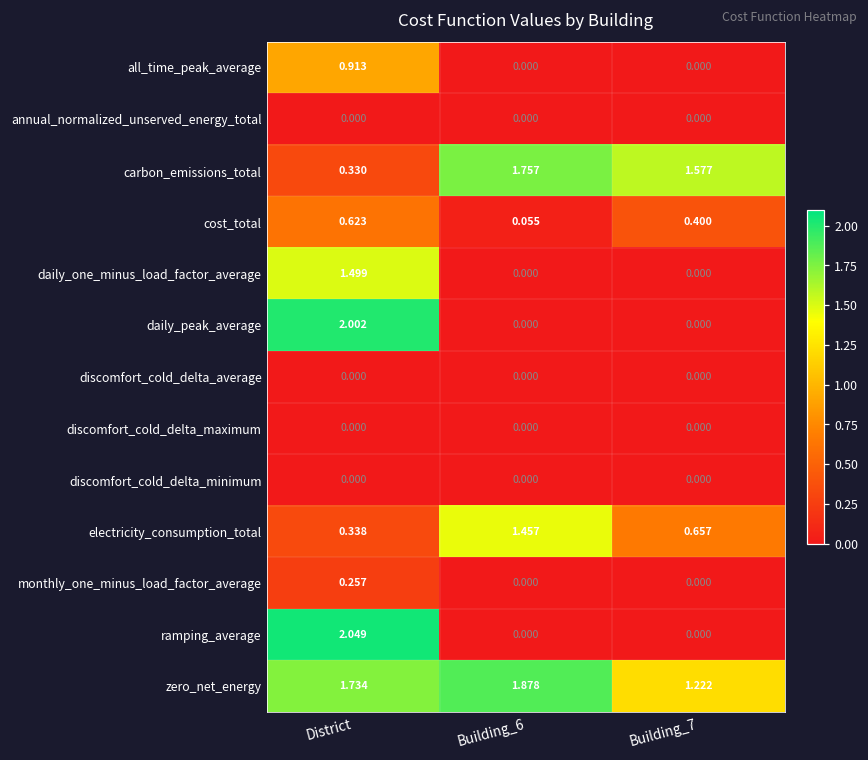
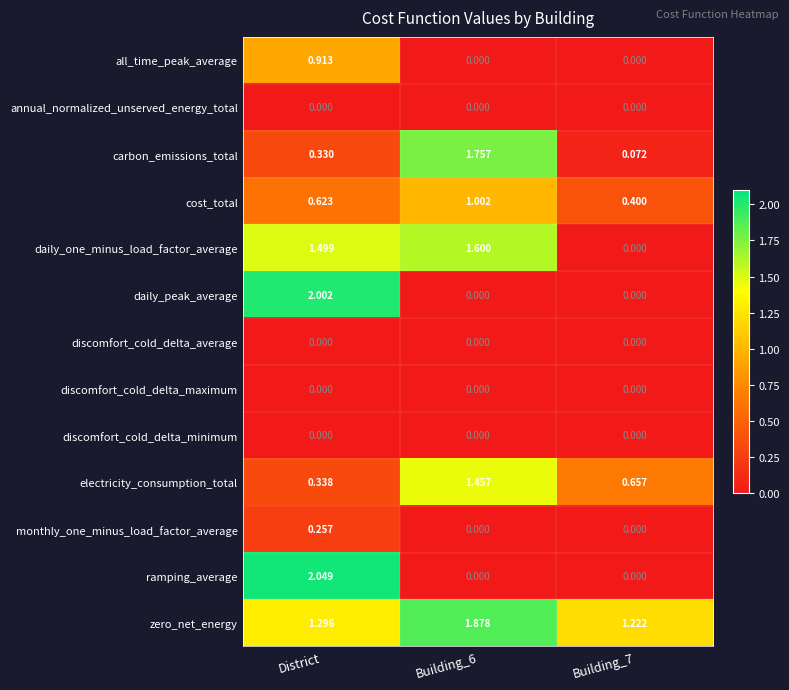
carbon_emissions_total, Building_7: 1.577 -> 0.072
cost_total, Building_6: 0.055 -> 1.002
daily_one_minus_load_factor_average, Building_6: 0.000 -> 1.600
zero_net_energy, District: 1.734 -> 1.296
